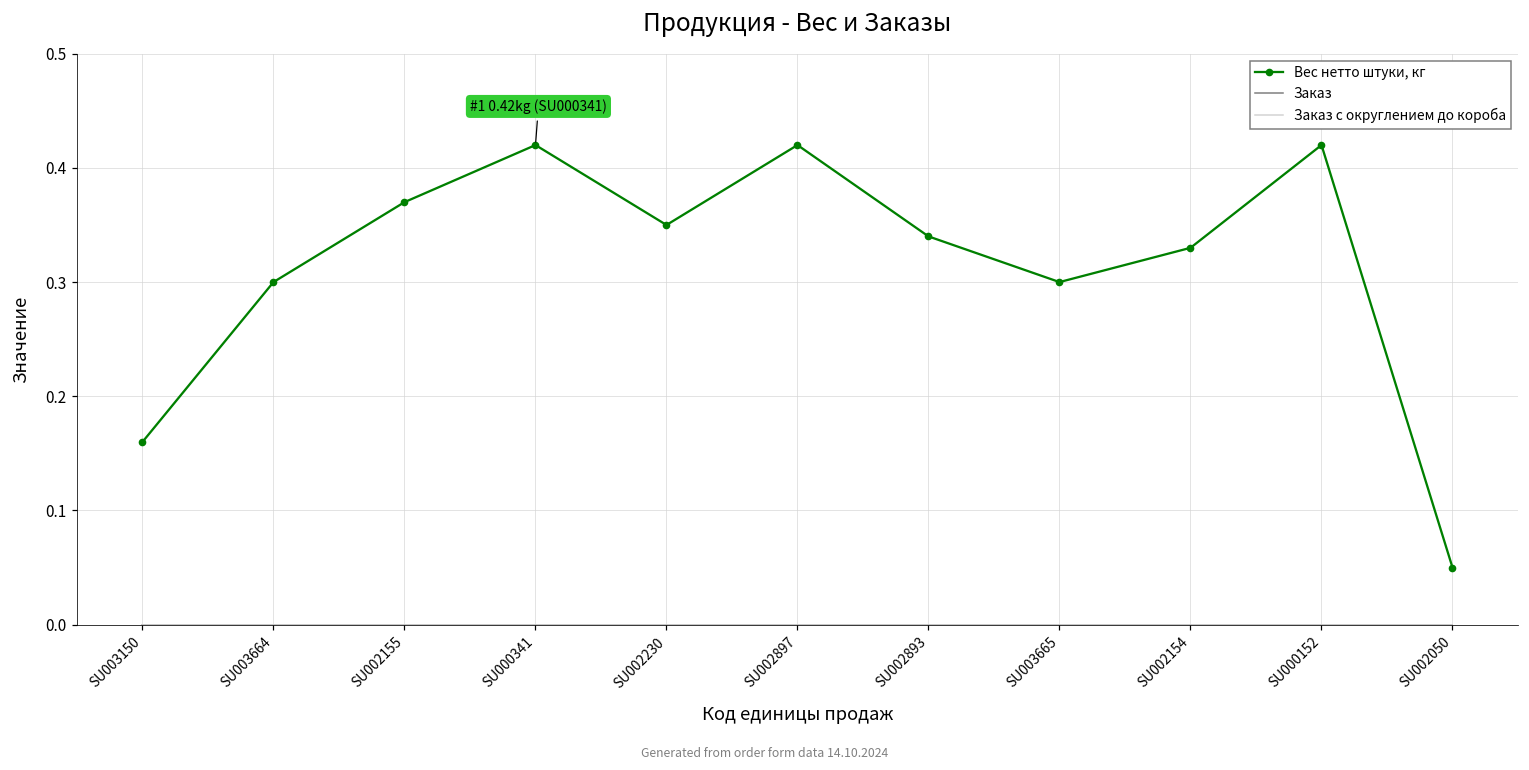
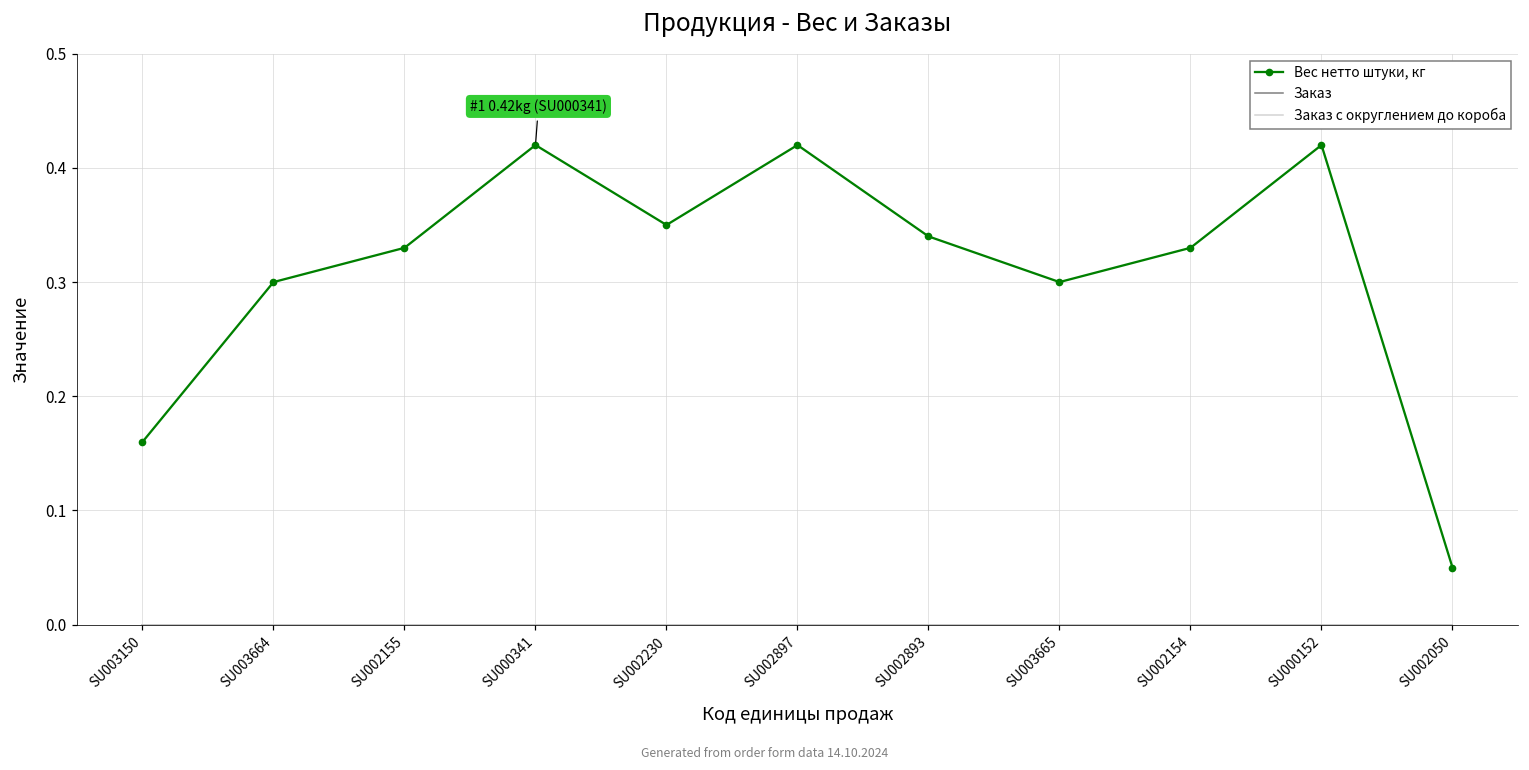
Вес нетто штуки, кг, SU002155: 0.37 -> 0.33
